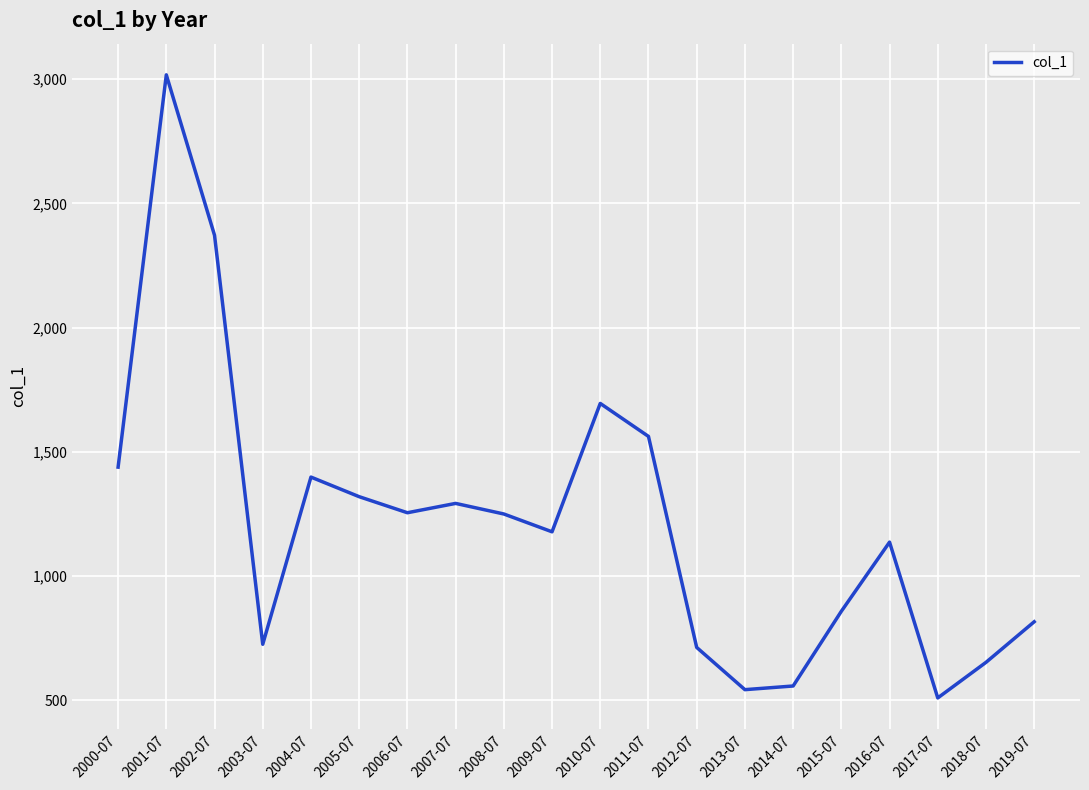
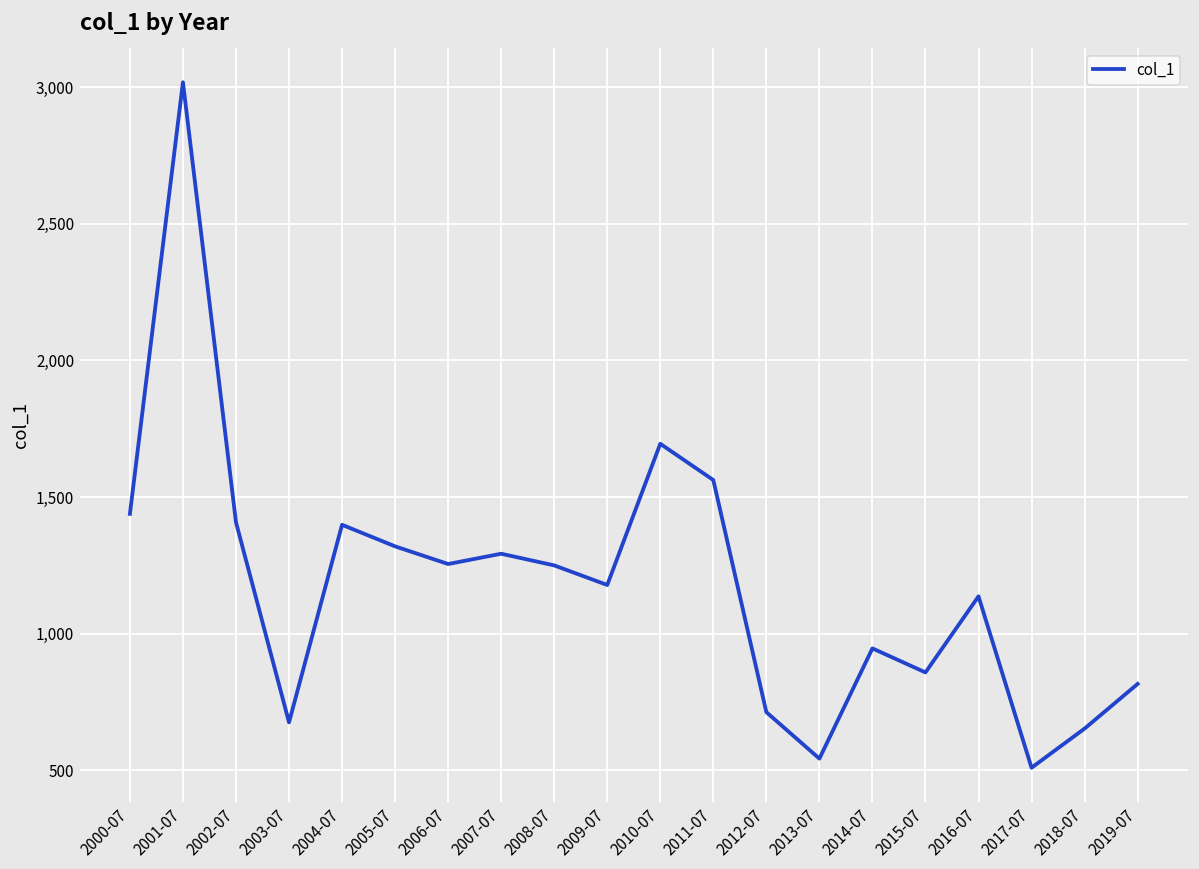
2002-07: 2,370 -> 1,410
2003-07: 730 -> 680
2014-07: 560 -> 950
